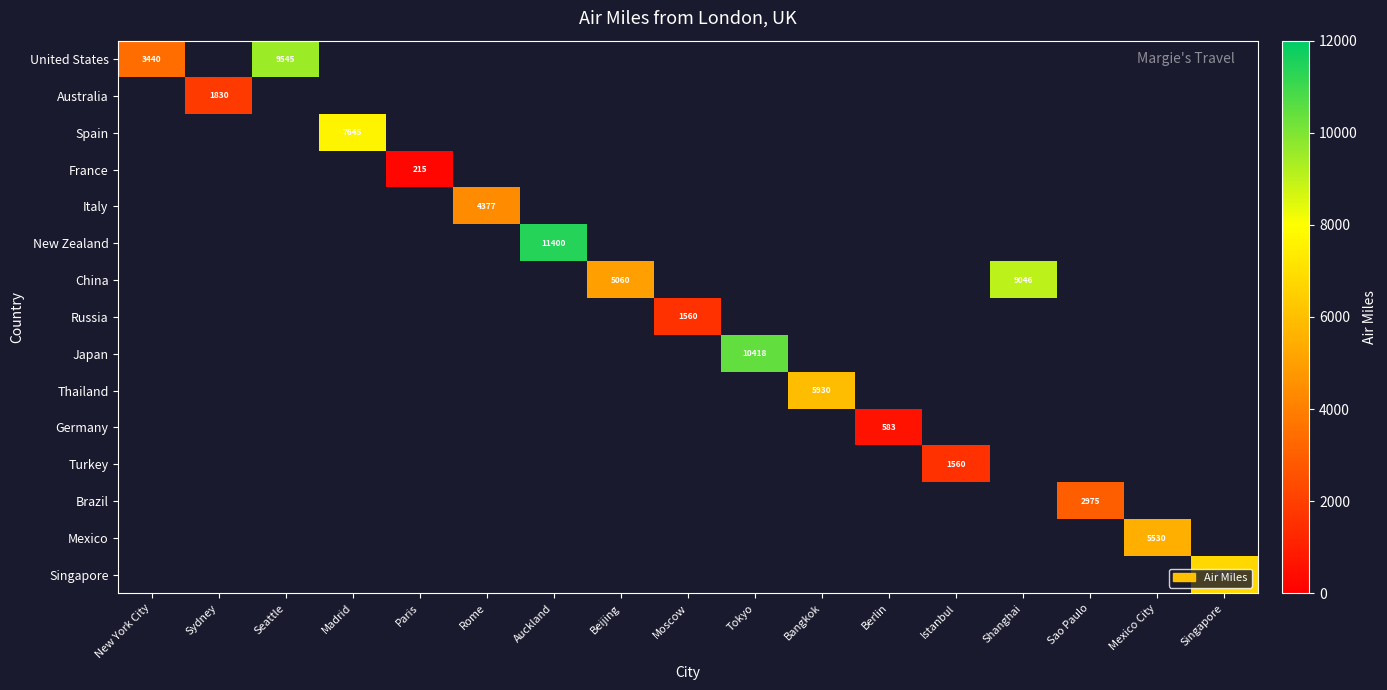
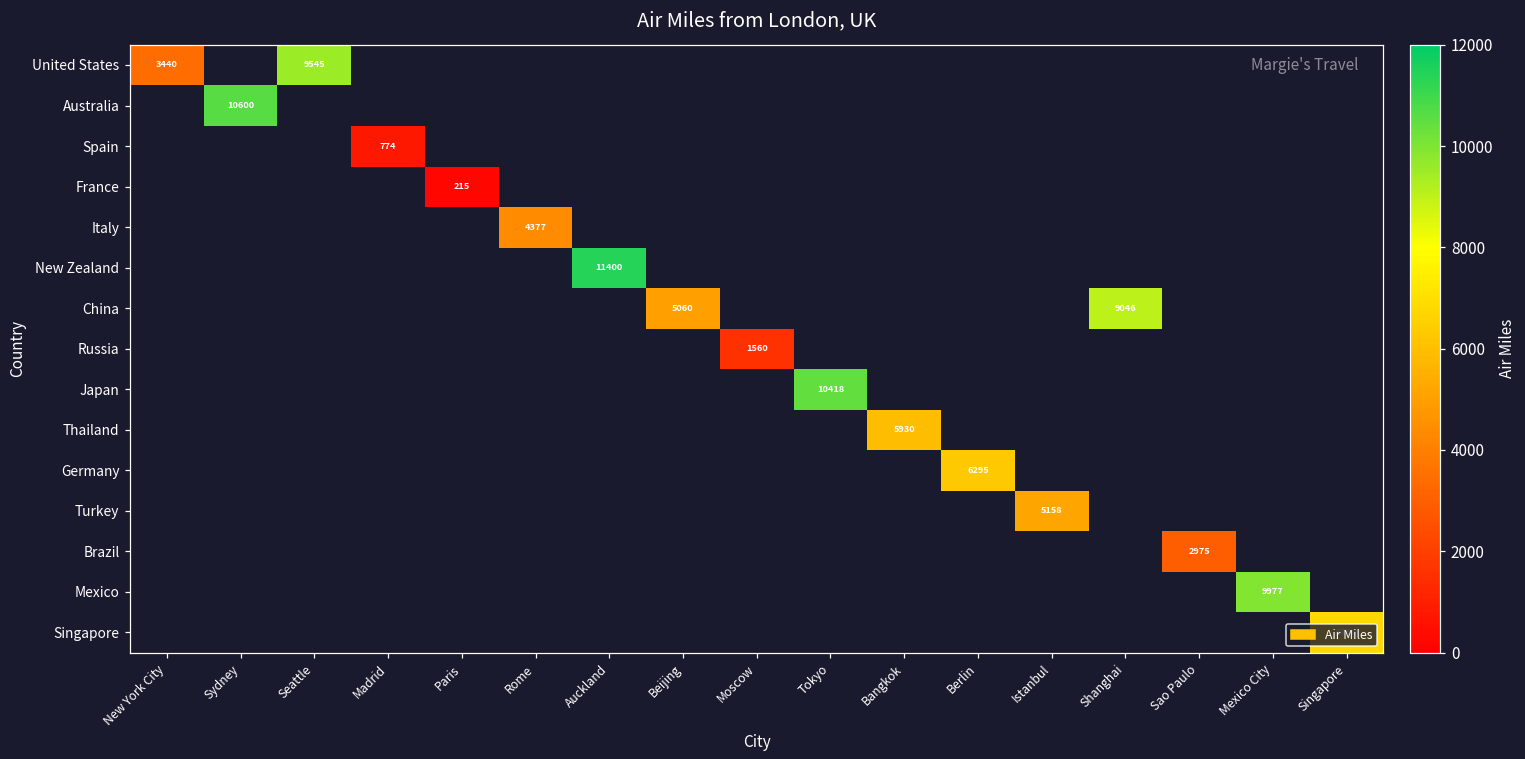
Australia, Sydney: 1830 -> 10600
Spain, Madrid: 7645 -> 774
Germany, Berlin: 583 -> 6295
Turkey, Istanbul: 1560 -> 5158
Mexico, Mexico City: 5530 -> 9977
